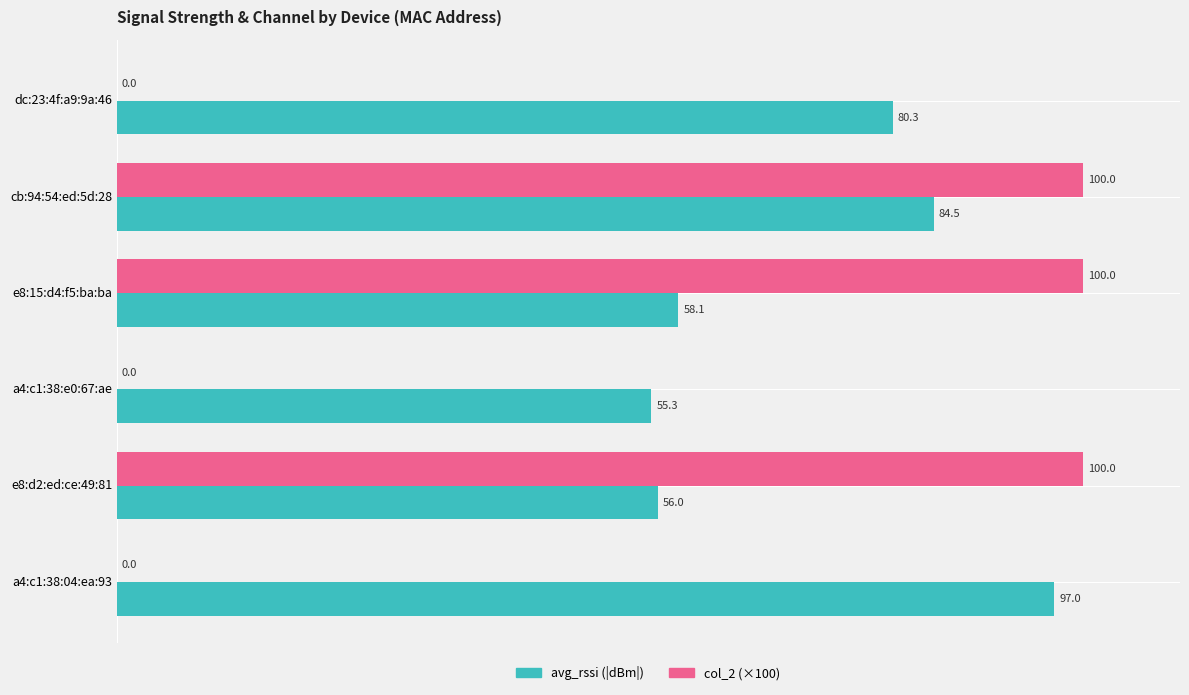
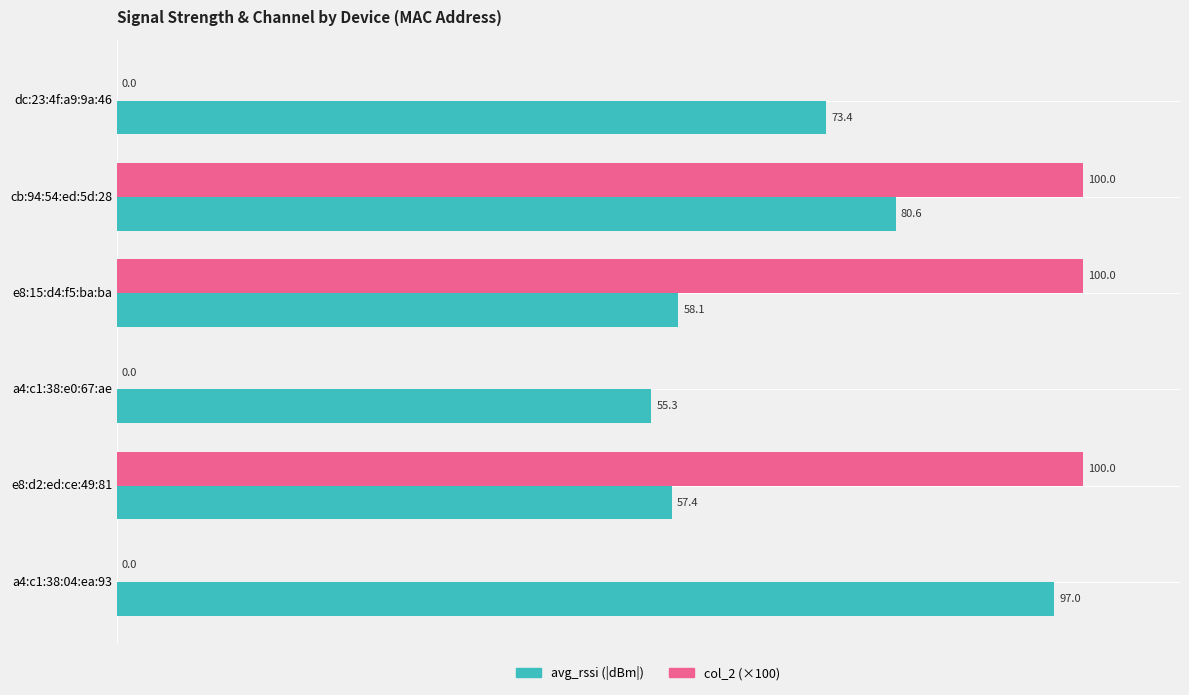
avg_rssi (|dBm|), dc:23:4f:a9:9a:46: 80.3 -> 73.4
avg_rssi (|dBm|), cb:94:54:ed:5d:28: 84.5 -> 80.6
avg_rssi (|dBm|), e8:d2:ed:ce:49:81: 56.0 -> 57.4
